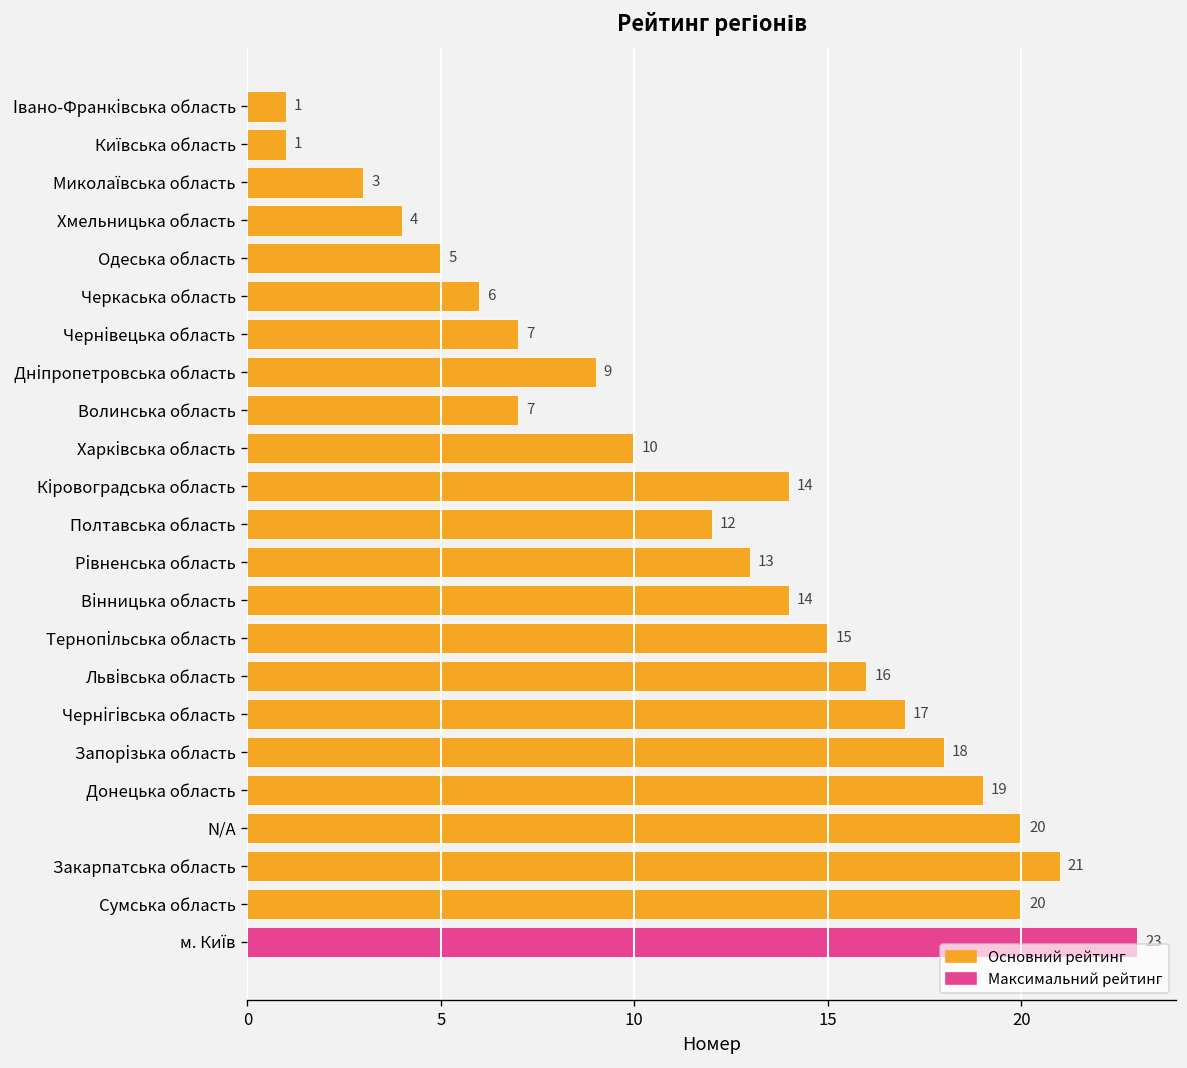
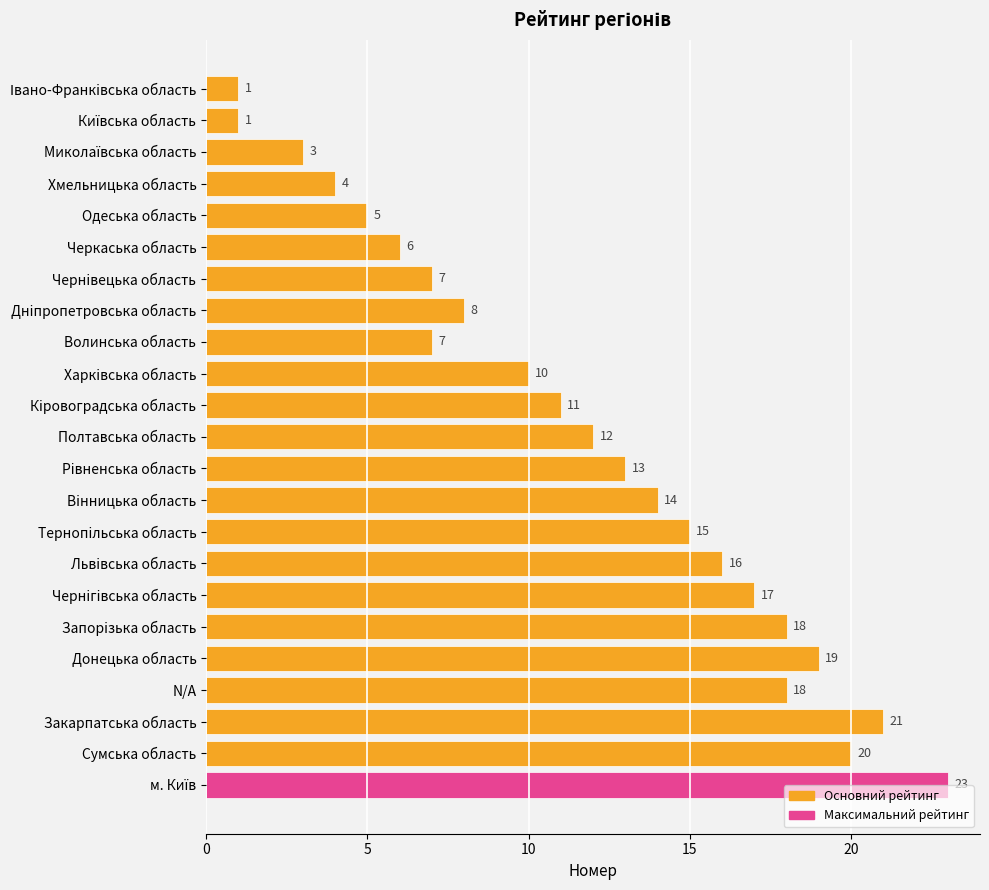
Дніпропетровська область: 9 -> 8
Кіровоградська область: 14 -> 11
N/A: 20 -> 18
